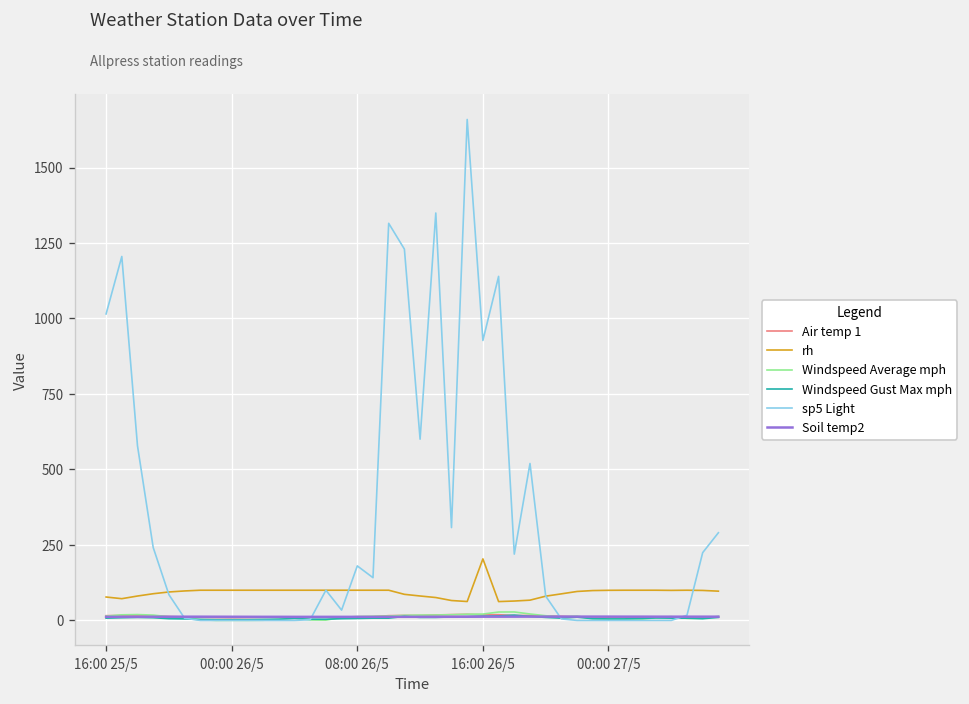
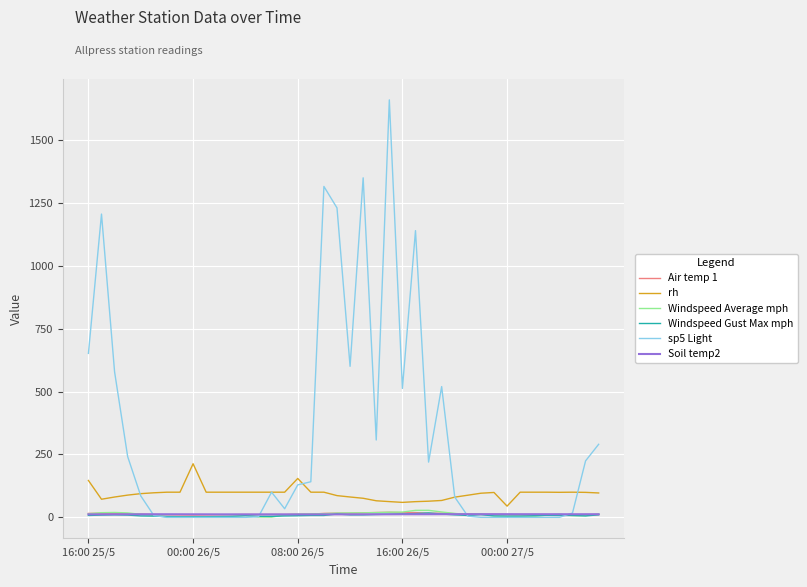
rh, 16:00 25/5: 80 -> 150
sp5 Light, 16:00 25/5: 1020 -> 650
rh, 00:00 26/5: 100 -> 210
rh, 08:00 26/5: 100 -> 150
sp5 Light, 08:00 26/5: 180 -> 130
rh, 16:00 26/5: 200 -> 60
sp5 Light, 16:00 26/5: 930 -> 510
rh, 00:00 27/5: 100 -> 40
